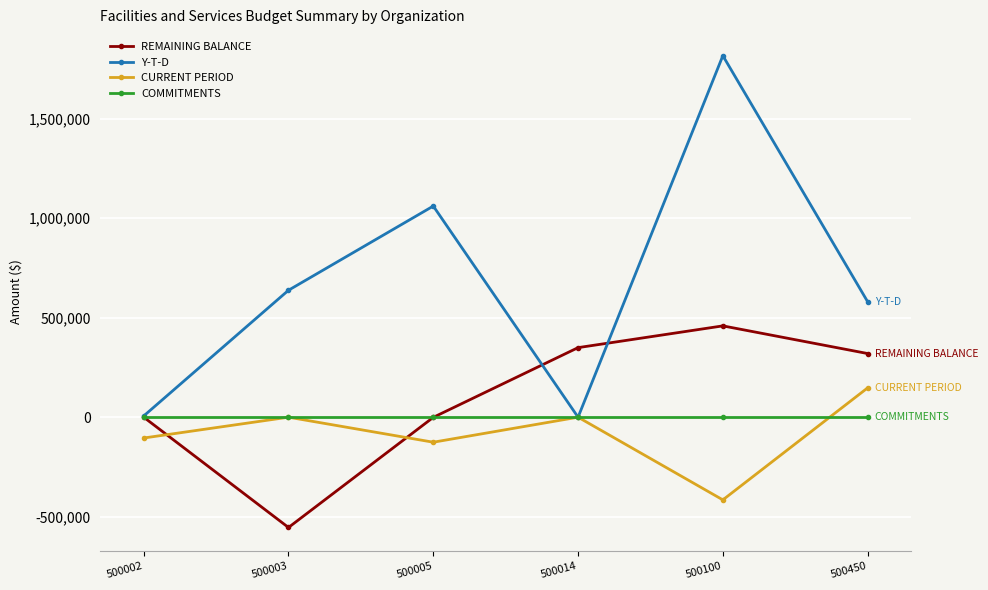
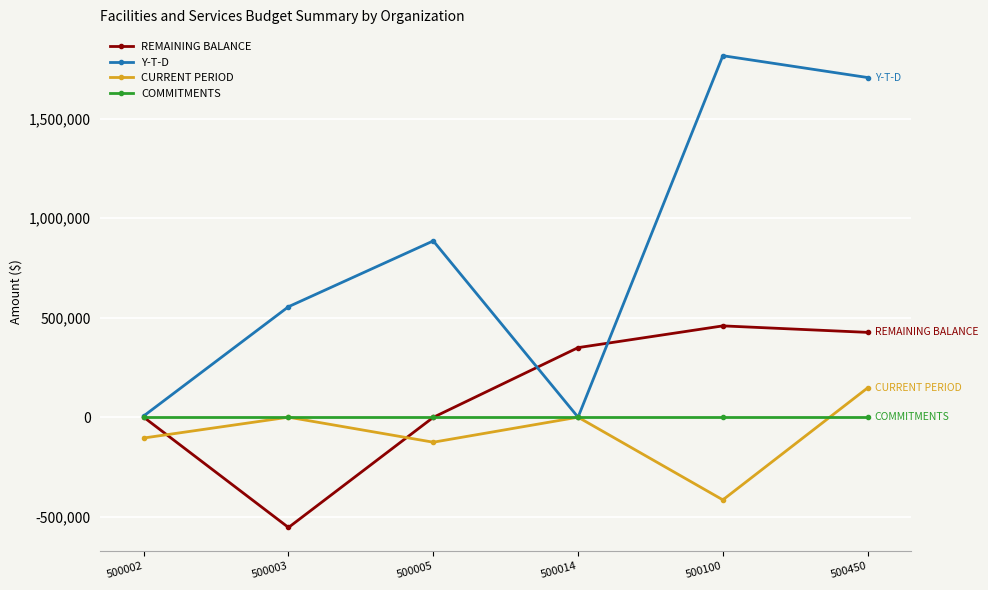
Y-T-D, 500003: 640,000 -> 560,000
Y-T-D, 500005: 1,060,000 -> 890,000
REMAINING BALANCE, 500450: 320,000 -> 430,000
Y-T-D, 500450: 580,000 -> 1,710,000
